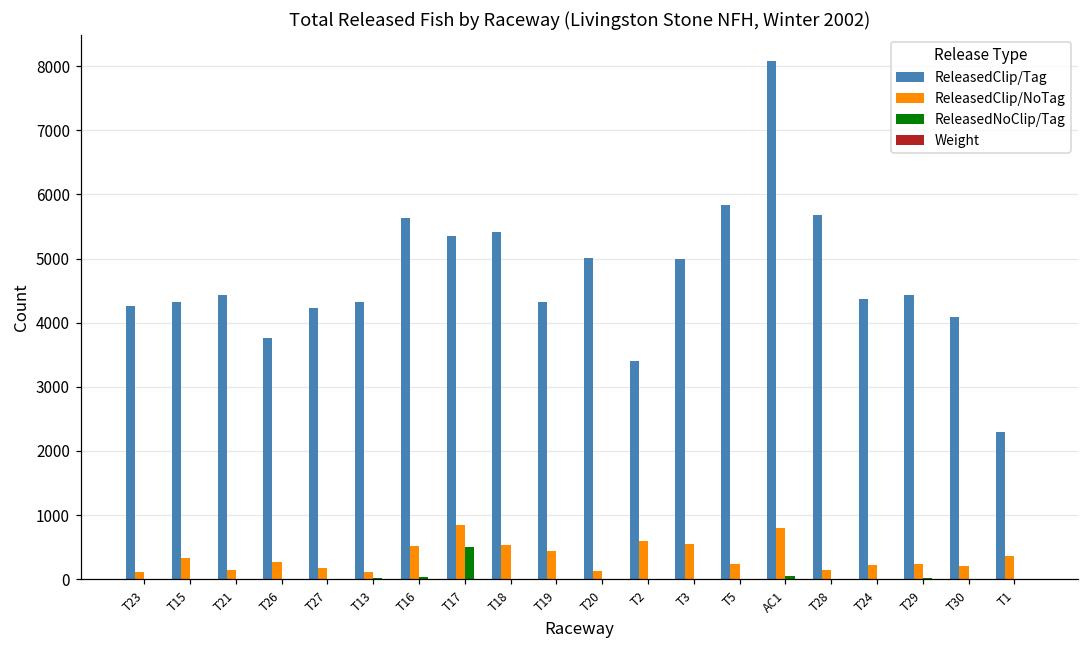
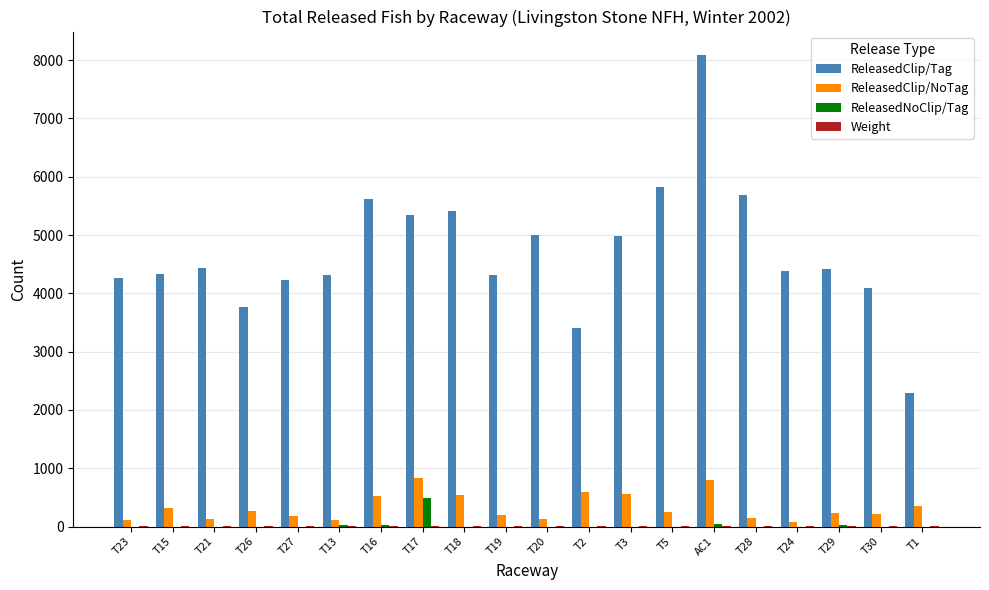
ReleasedClip/NoTag, T19: 400 -> 200
ReleasedClip/NoTag, T24: 200 -> 100
